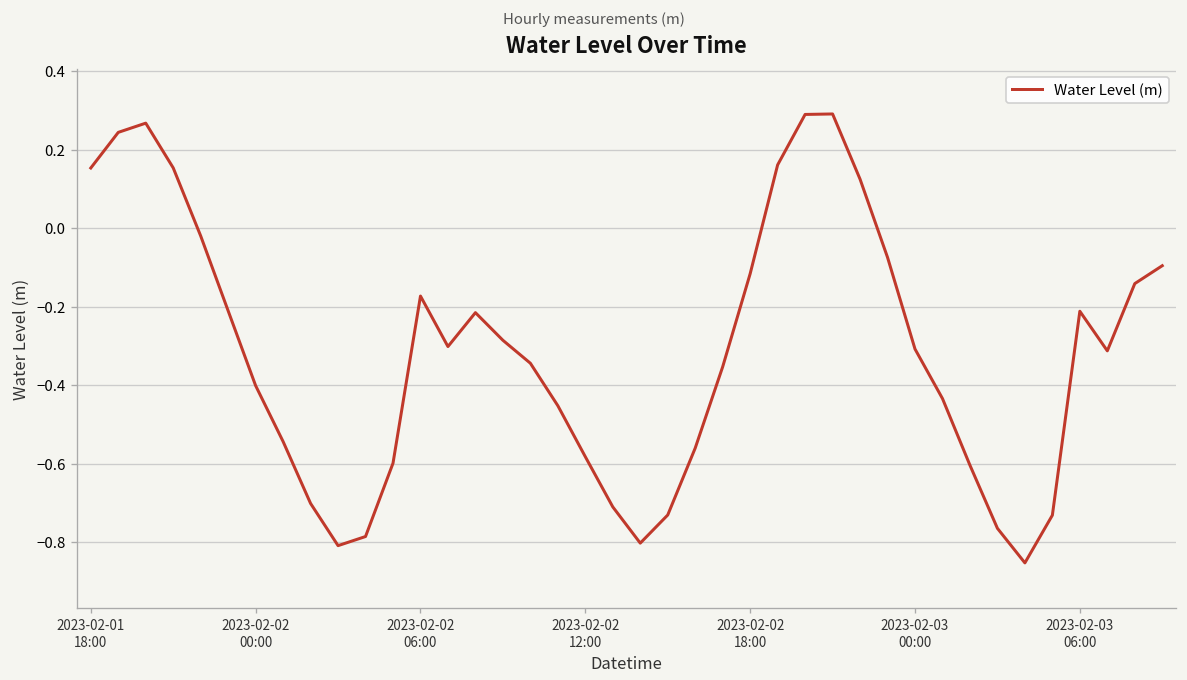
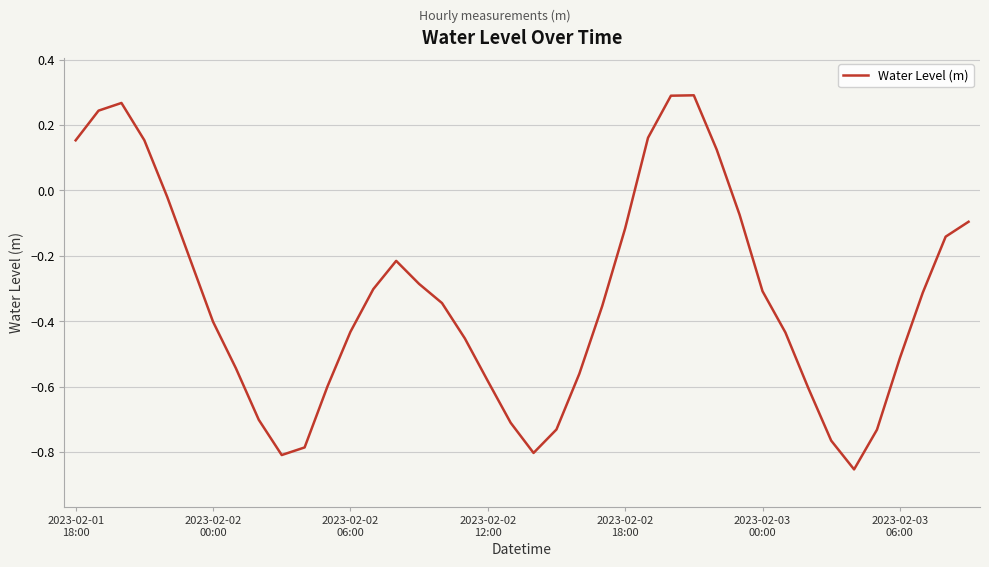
2023-02-02 06:00: -0.17 -> -0.43
2023-02-03 06:00: -0.21 -> -0.51
